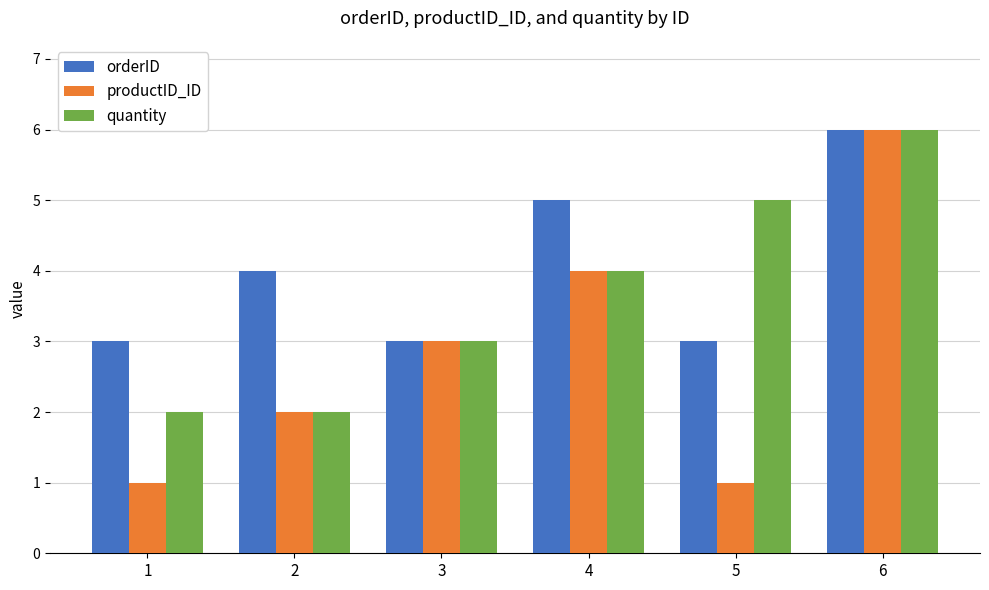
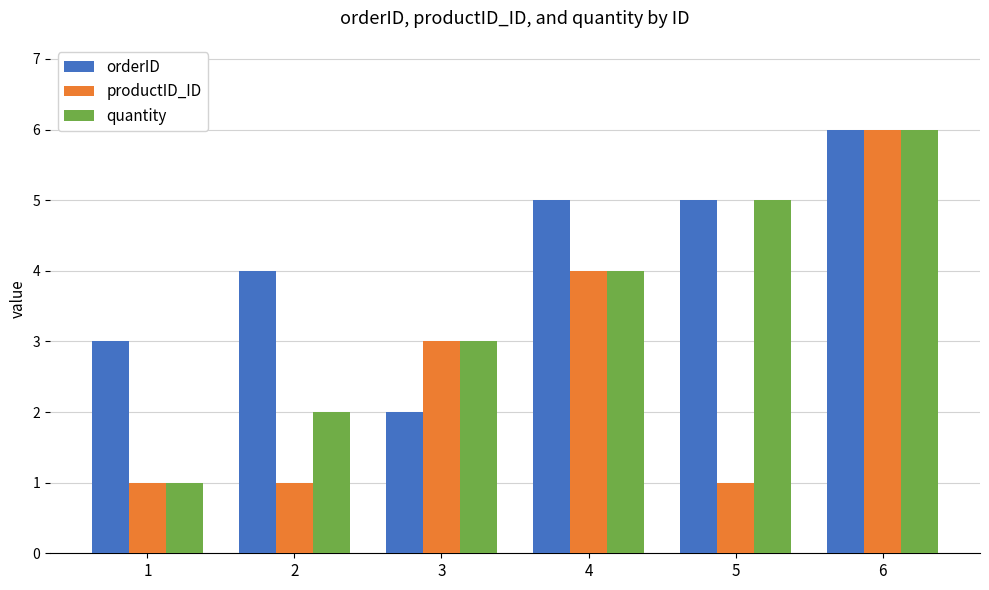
quantity, 1: 2 -> 1
productID_ID, 2: 2 -> 1
orderID, 3: 3 -> 2
orderID, 5: 3 -> 5
